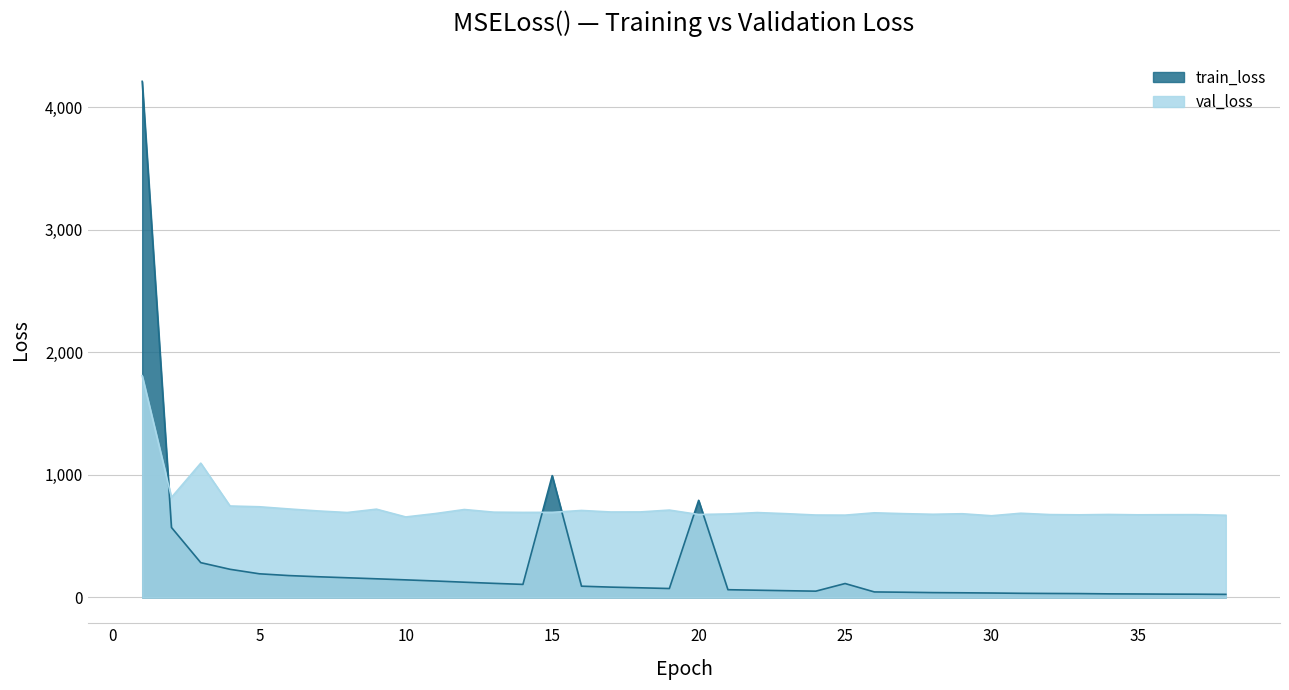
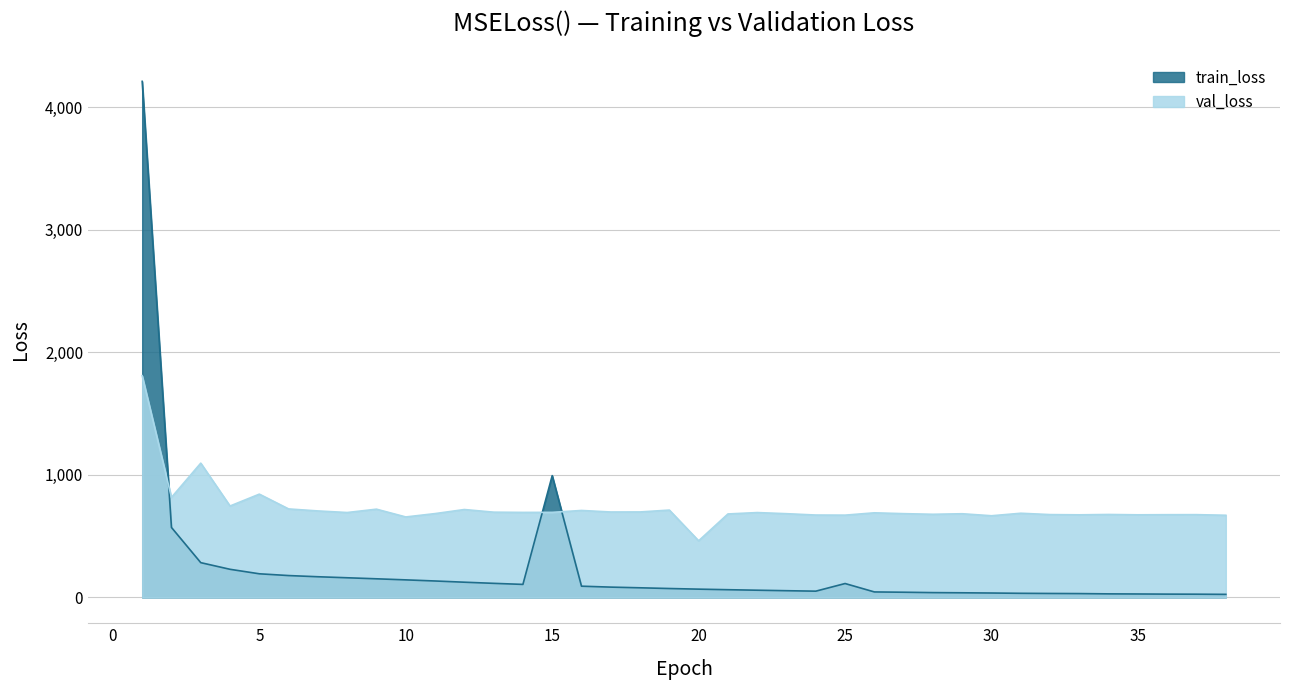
val_loss, 5: 740 -> 840
train_loss, 20: 790 -> 70
val_loss, 20: 680 -> 460
